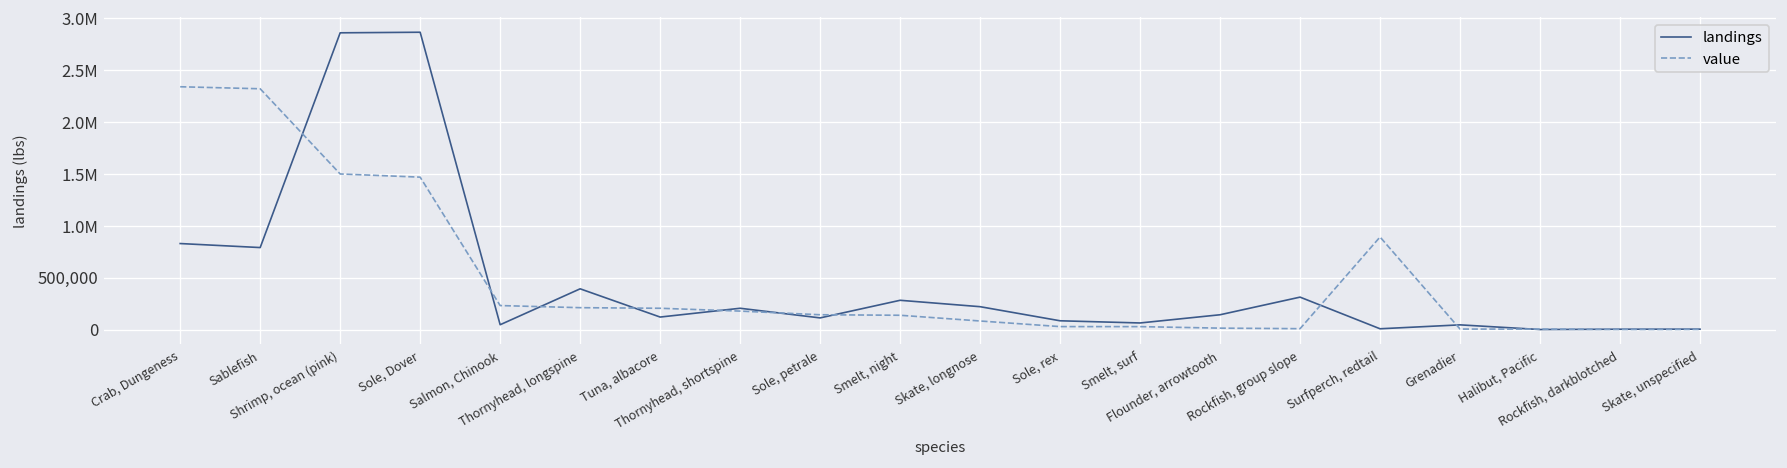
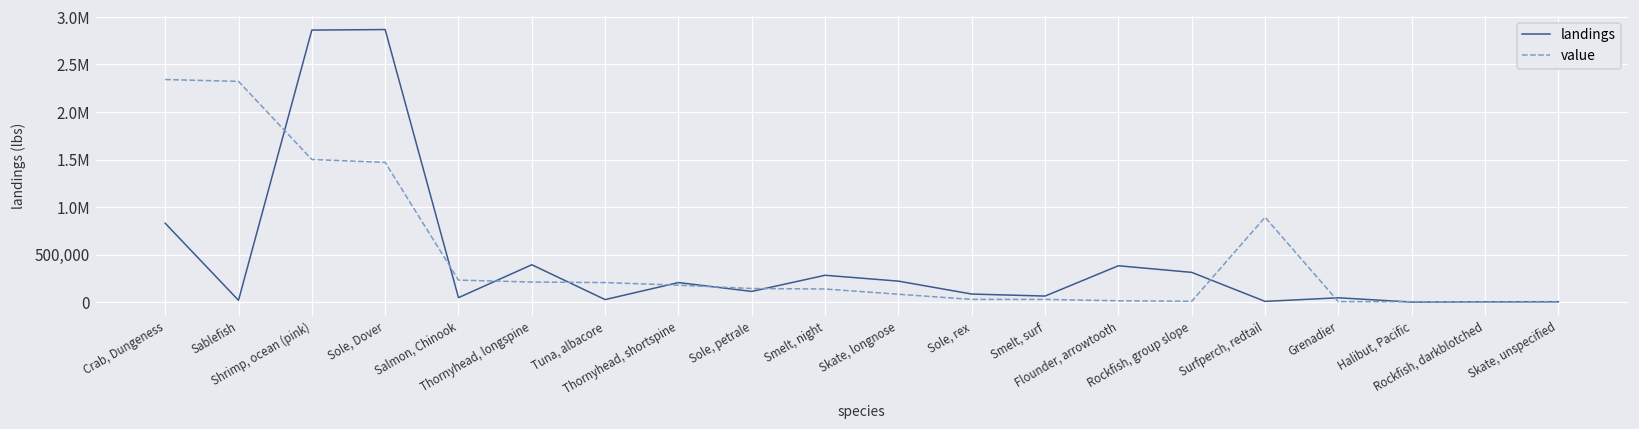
landings, Sablefish: 800,000 -> 0
landings, Tuna, albacore: 100,000 -> 0
landings, Flounder, arrowtooth: 100,000 -> 400,000
